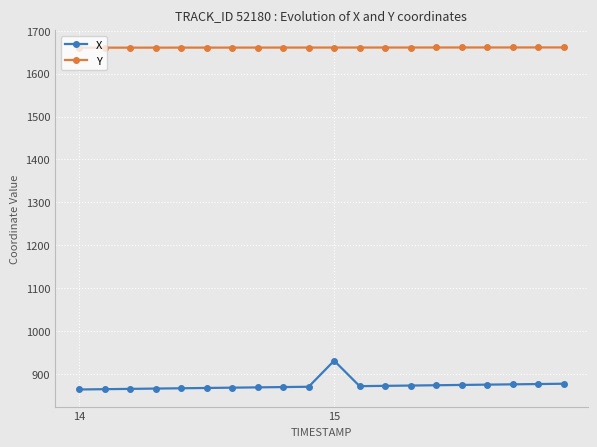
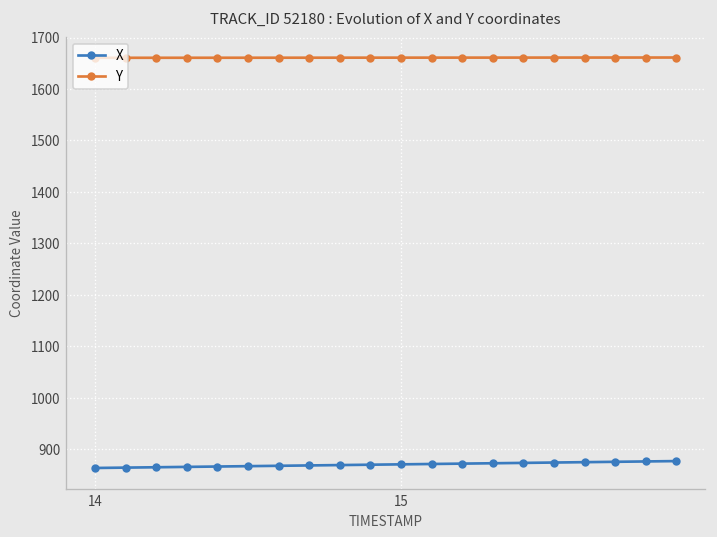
X, 15: 930 -> 870
